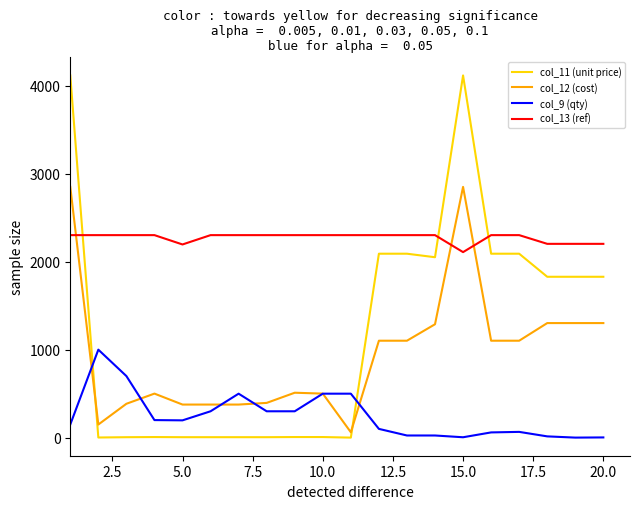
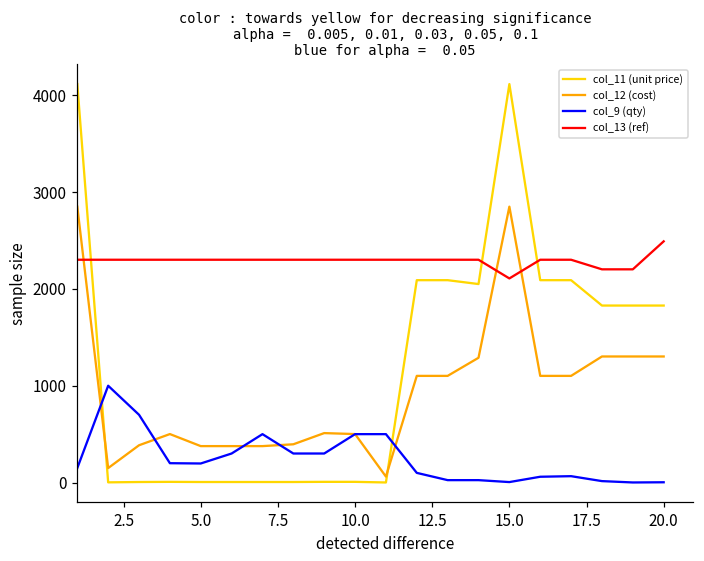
col_13 (ref), 5.0: 2200 -> 2300
col_13 (ref), 20.0: 2200 -> 2500
